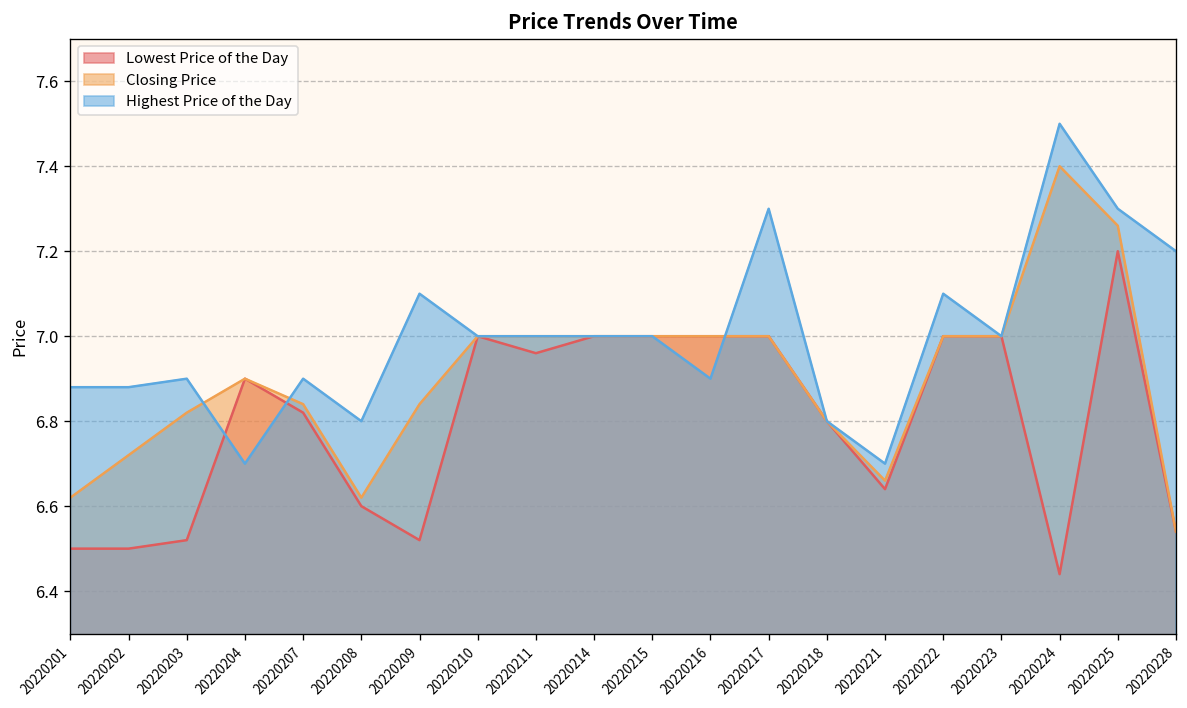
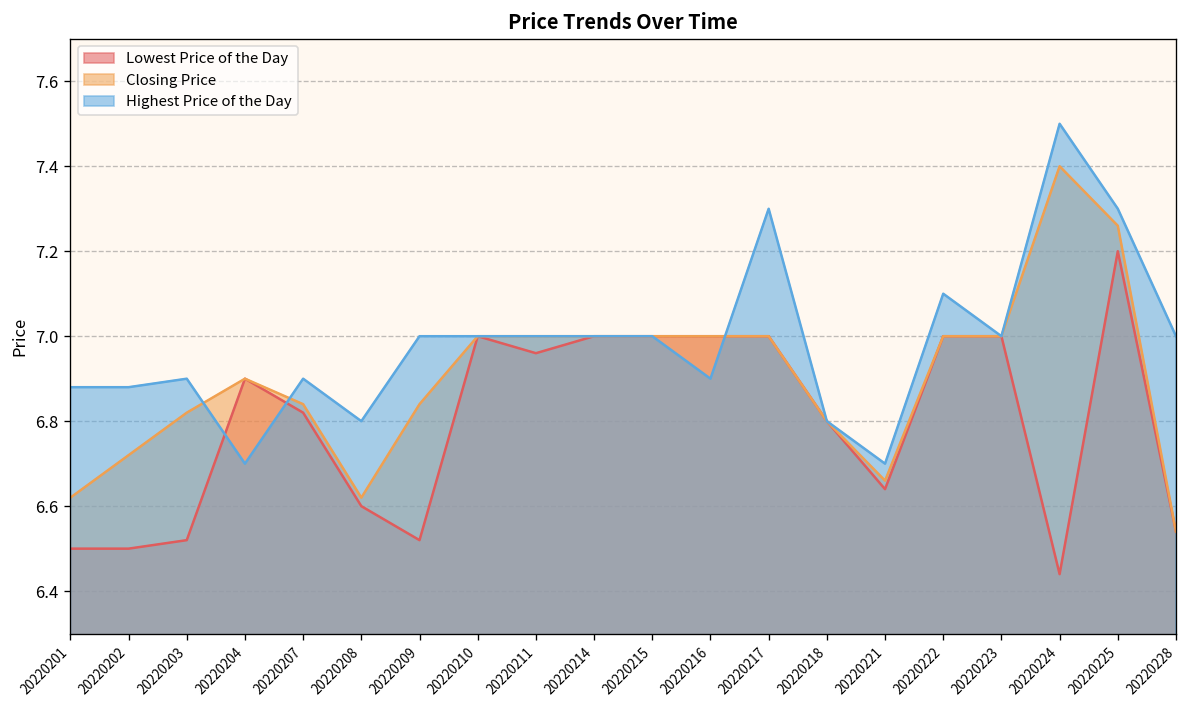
Highest Price of the Day, 20220209: 7.1 -> 7.0
Highest Price of the Day, 20220228: 7.2 -> 7.0
